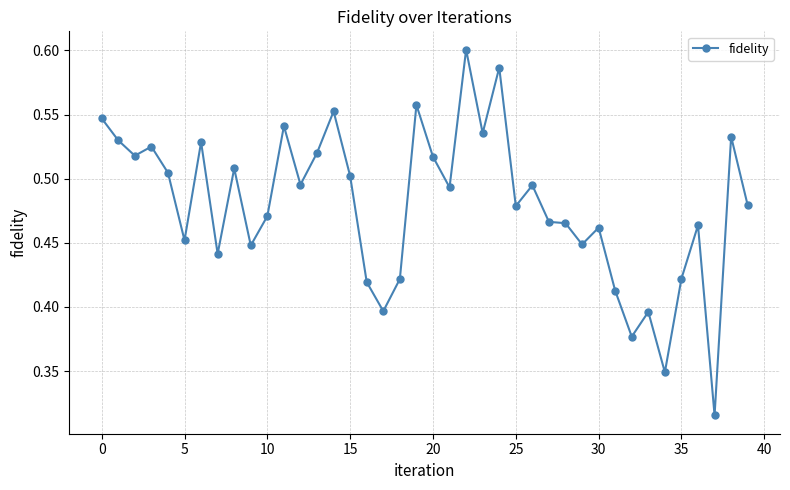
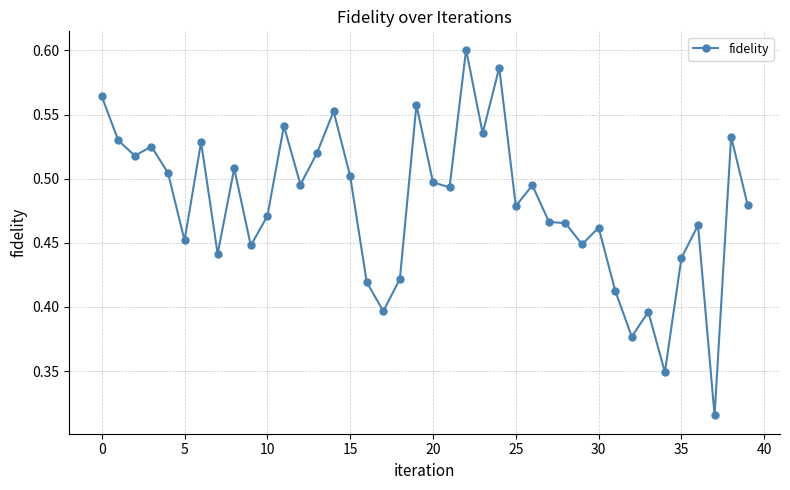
0: 0.547 -> 0.564
20: 0.517 -> 0.497
35: 0.422 -> 0.438
